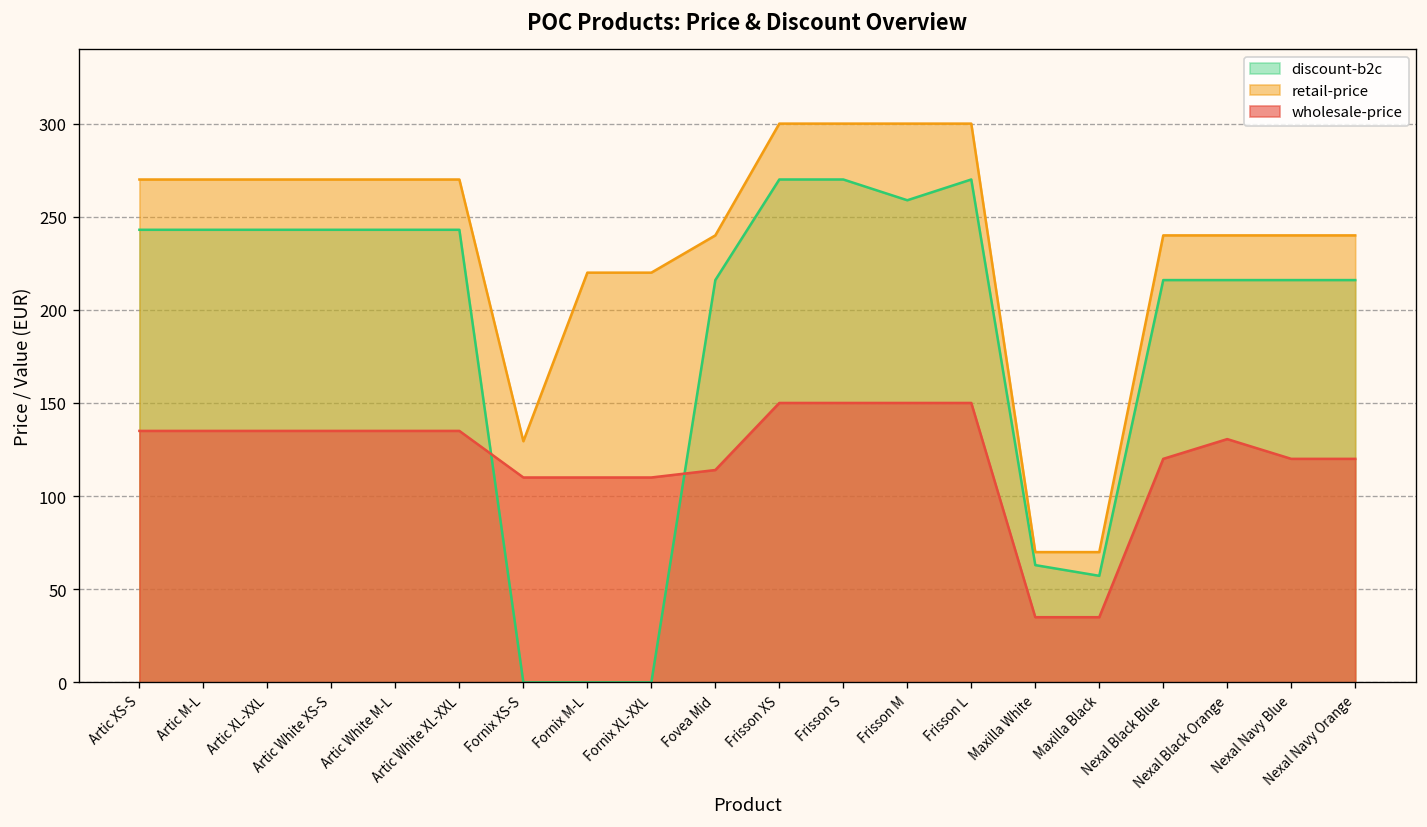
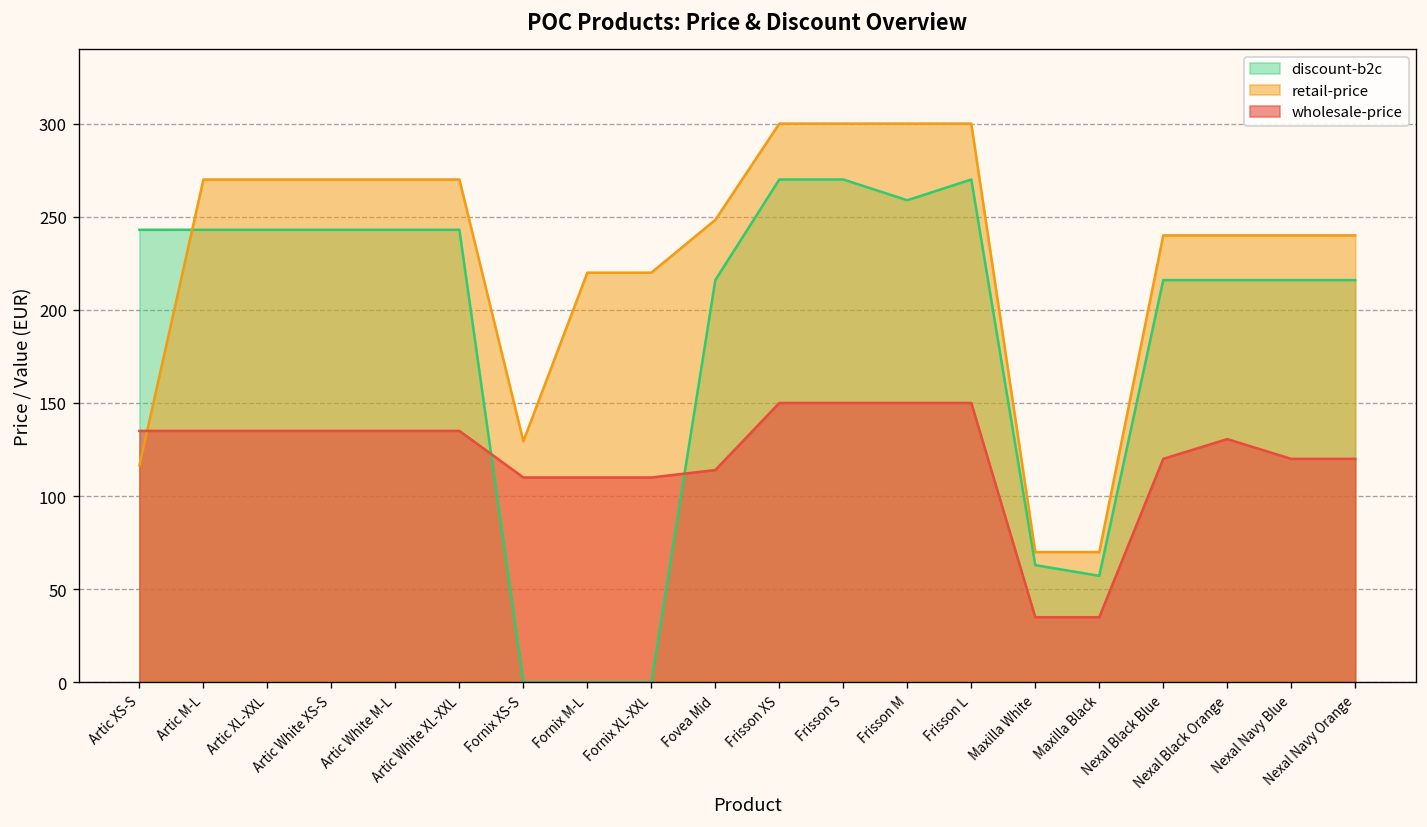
retail-price, Artic XS-S: 270 -> 116
retail-price, Fovea Mid: 240 -> 248
